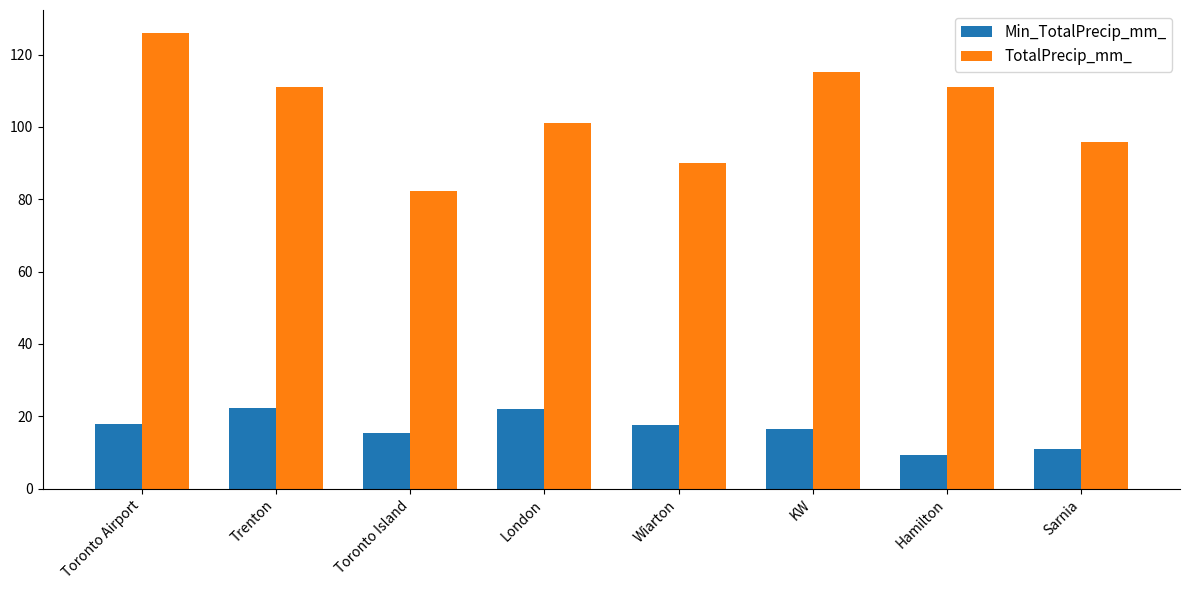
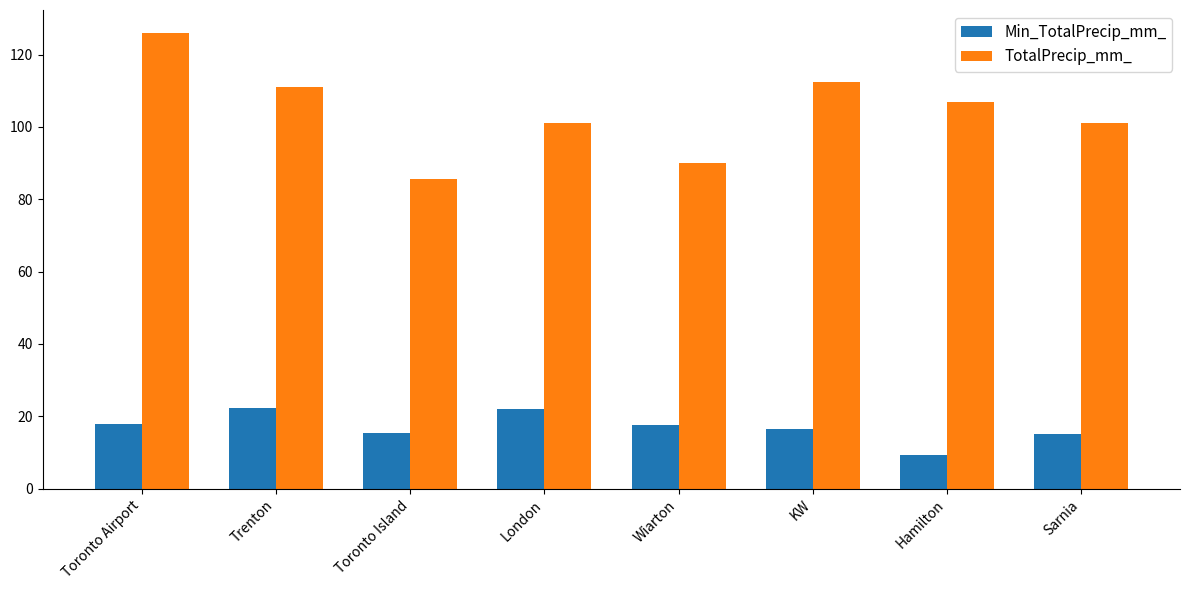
TotalPrecip_mm_, Toronto Island: 82 -> 86
TotalPrecip_mm_, KW: 115 -> 113
TotalPrecip_mm_, Hamilton: 111 -> 107
Min_TotalPrecip_mm_, Sarnia: 11 -> 15
TotalPrecip_mm_, Sarnia: 96 -> 101
